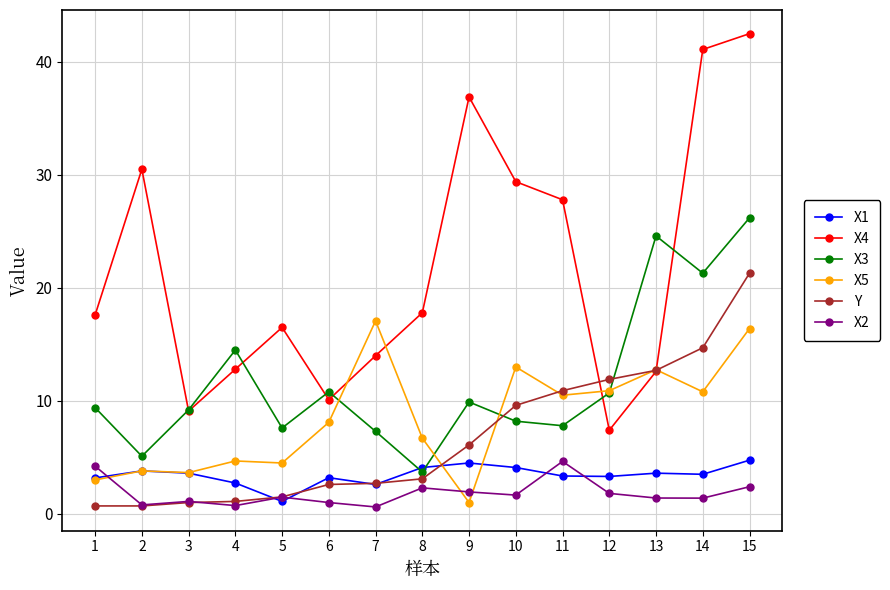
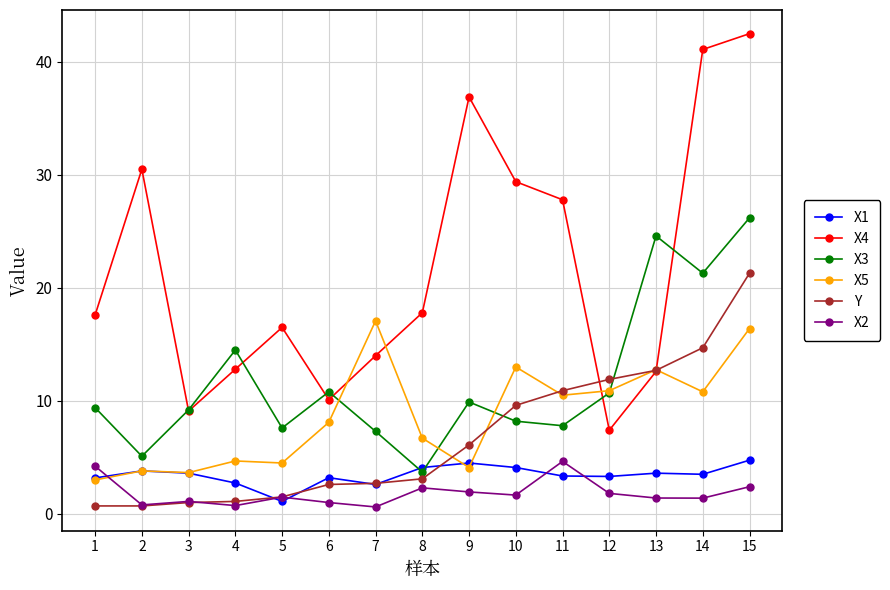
X5, 9: 1.0 -> 4.1
